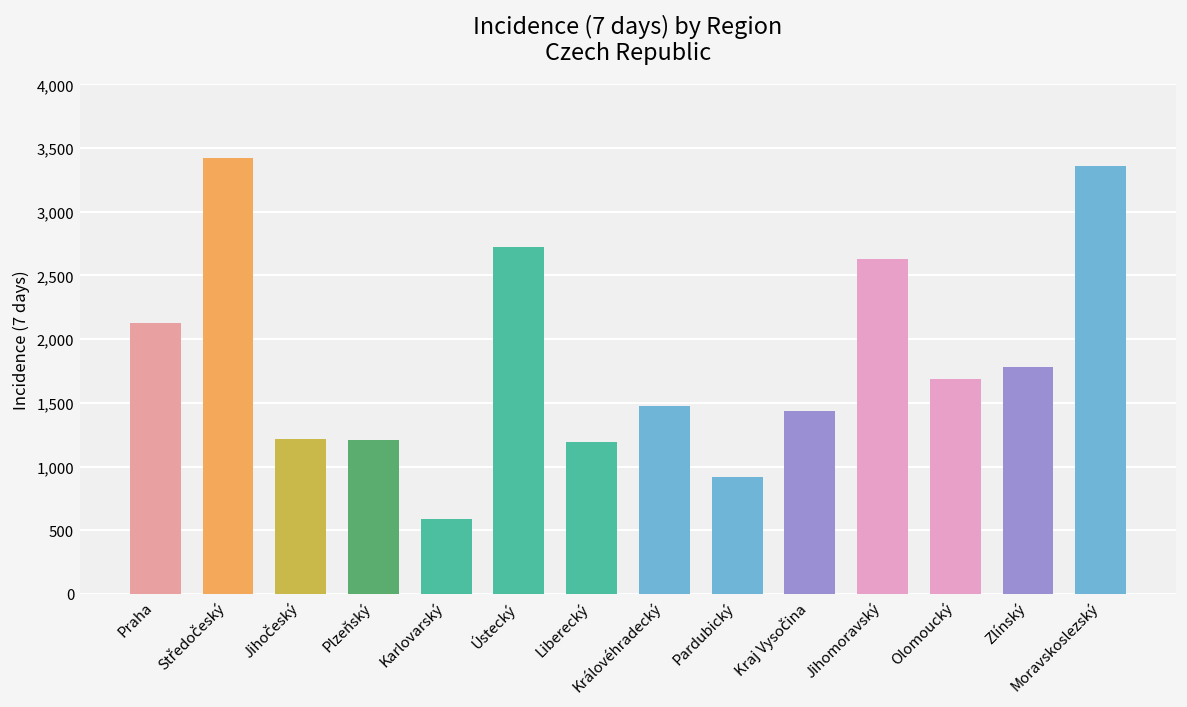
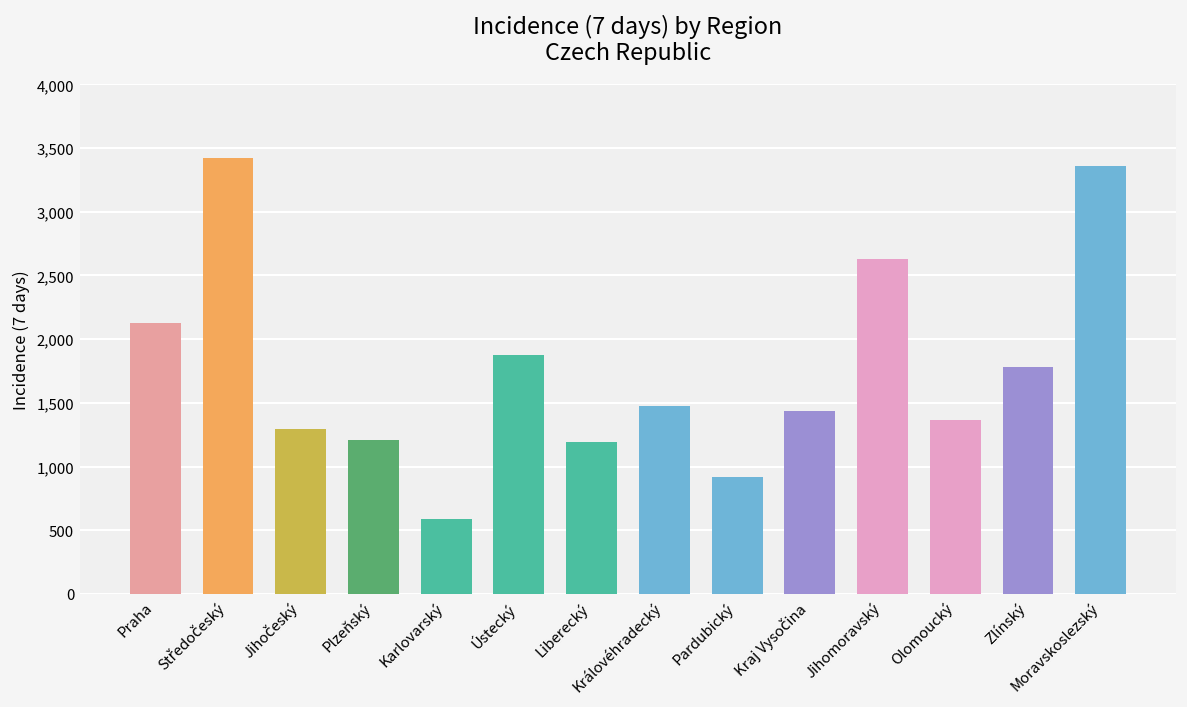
Jihočeský: 1,220 -> 1,290
Ústecký: 2,720 -> 1,880
Olomoucký: 1,690 -> 1,370
